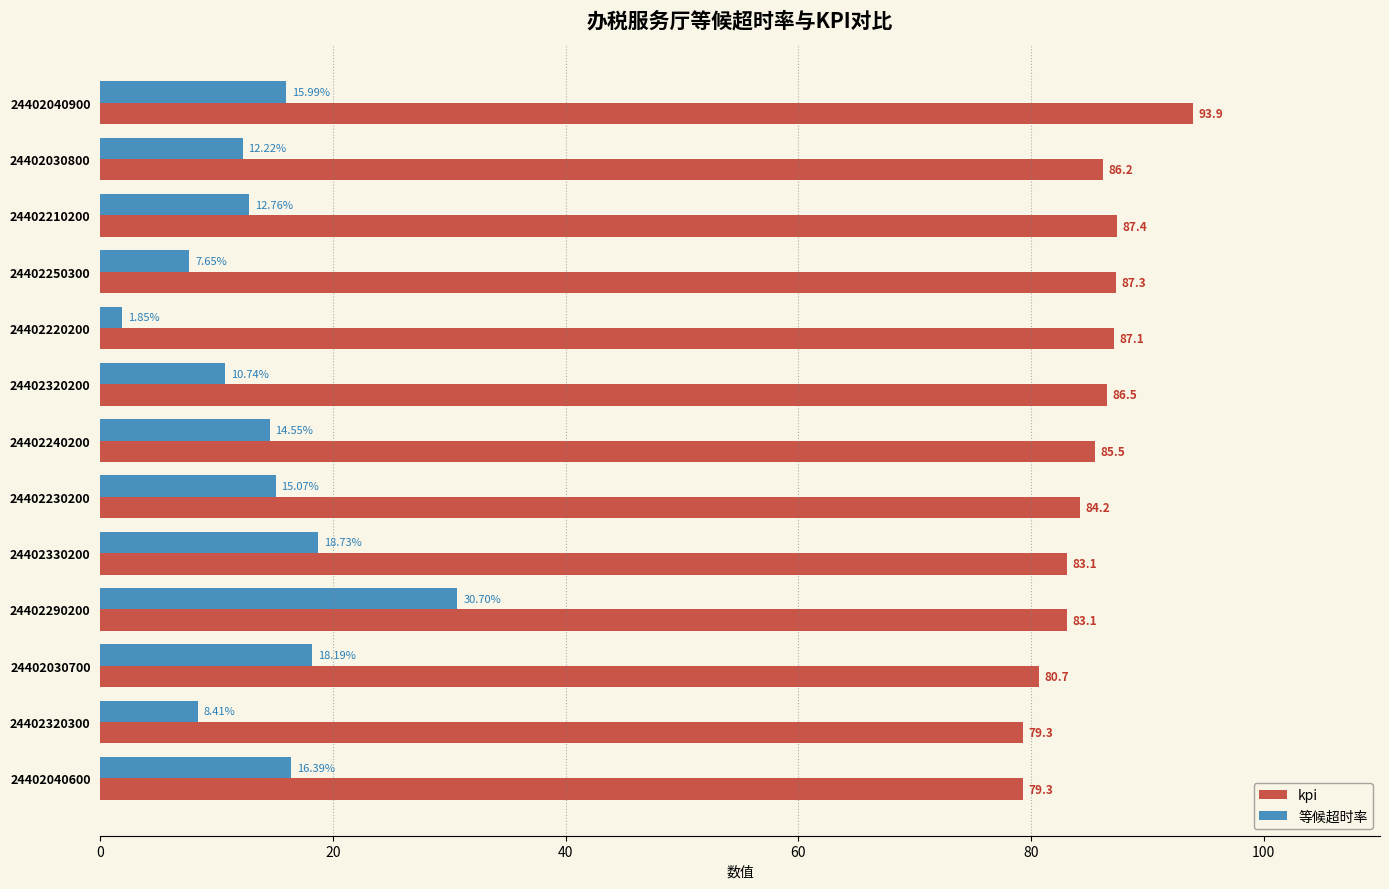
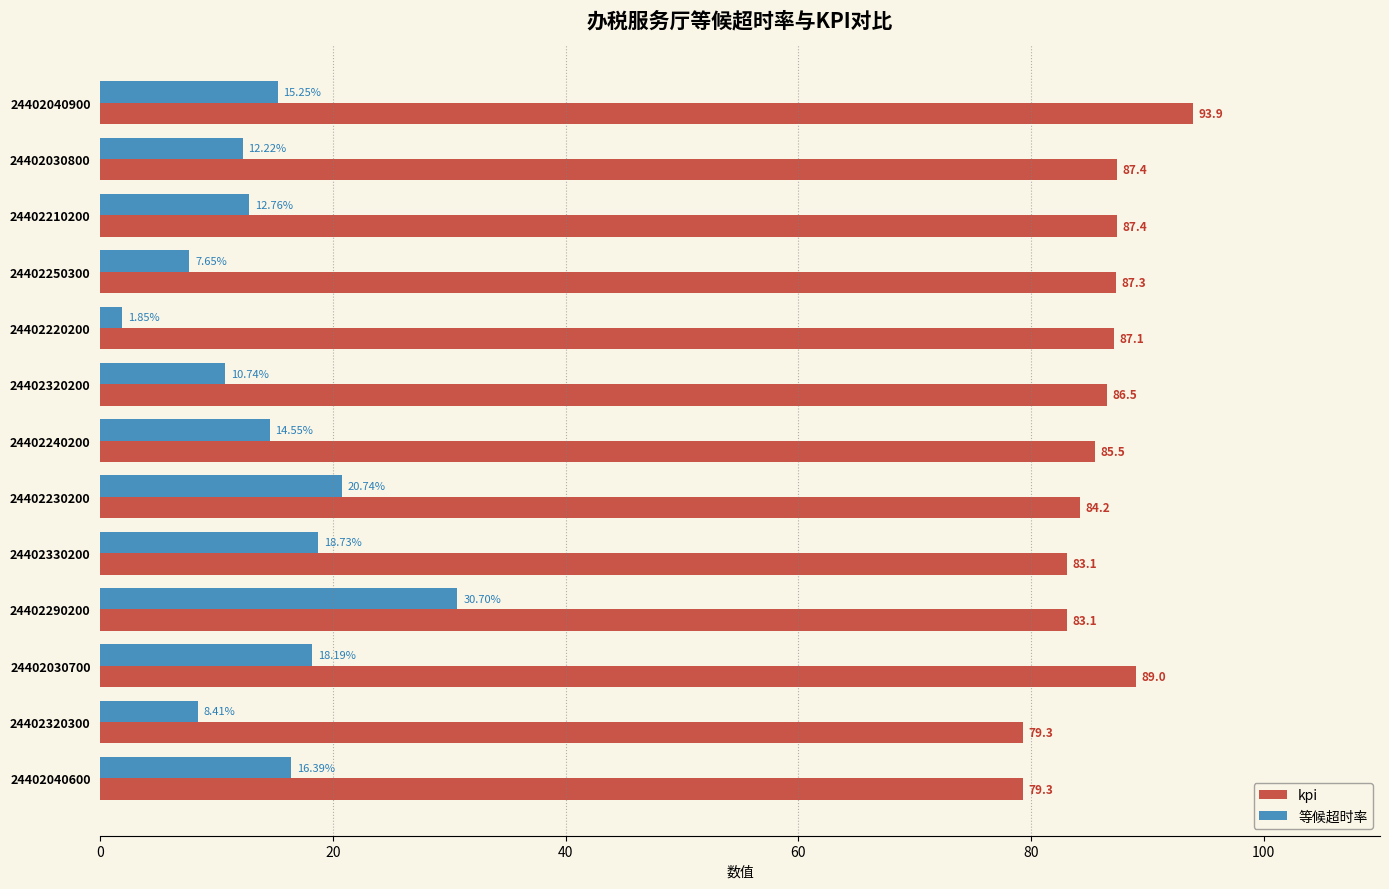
等候超时率, 24402040900: 15.99% -> 15.25%
kpi, 24402030800: 86.2 -> 87.4
等候超时率, 24402230200: 15.07% -> 20.74%
kpi, 24402030700: 80.7 -> 89.0
